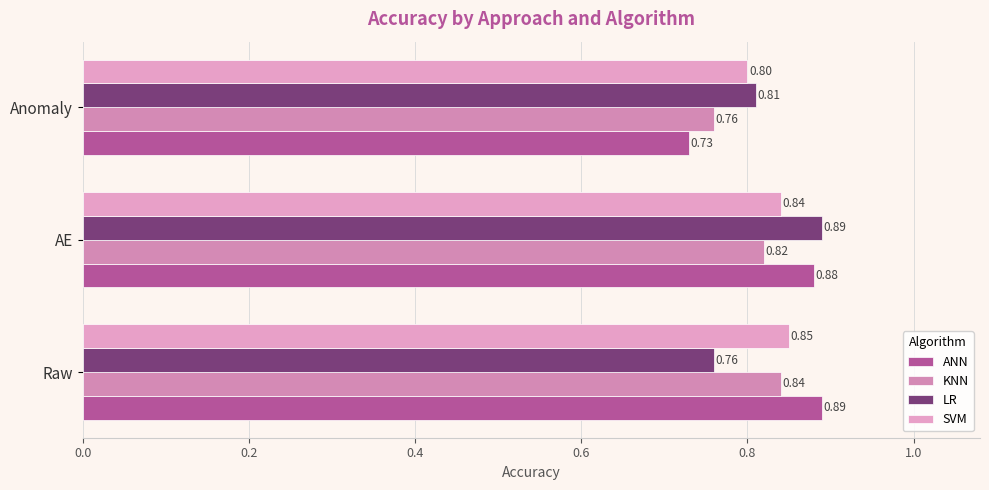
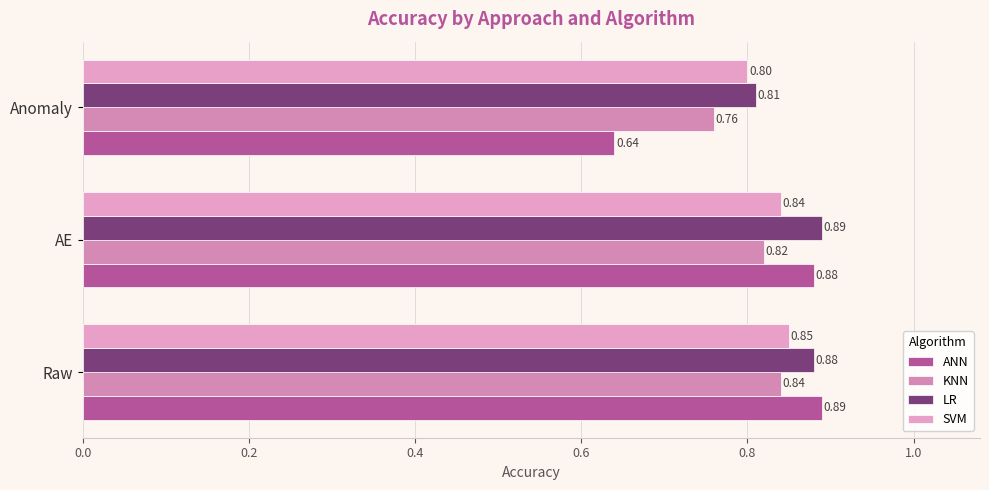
ANN, Anomaly: 0.73 -> 0.64
LR, Raw: 0.76 -> 0.88
